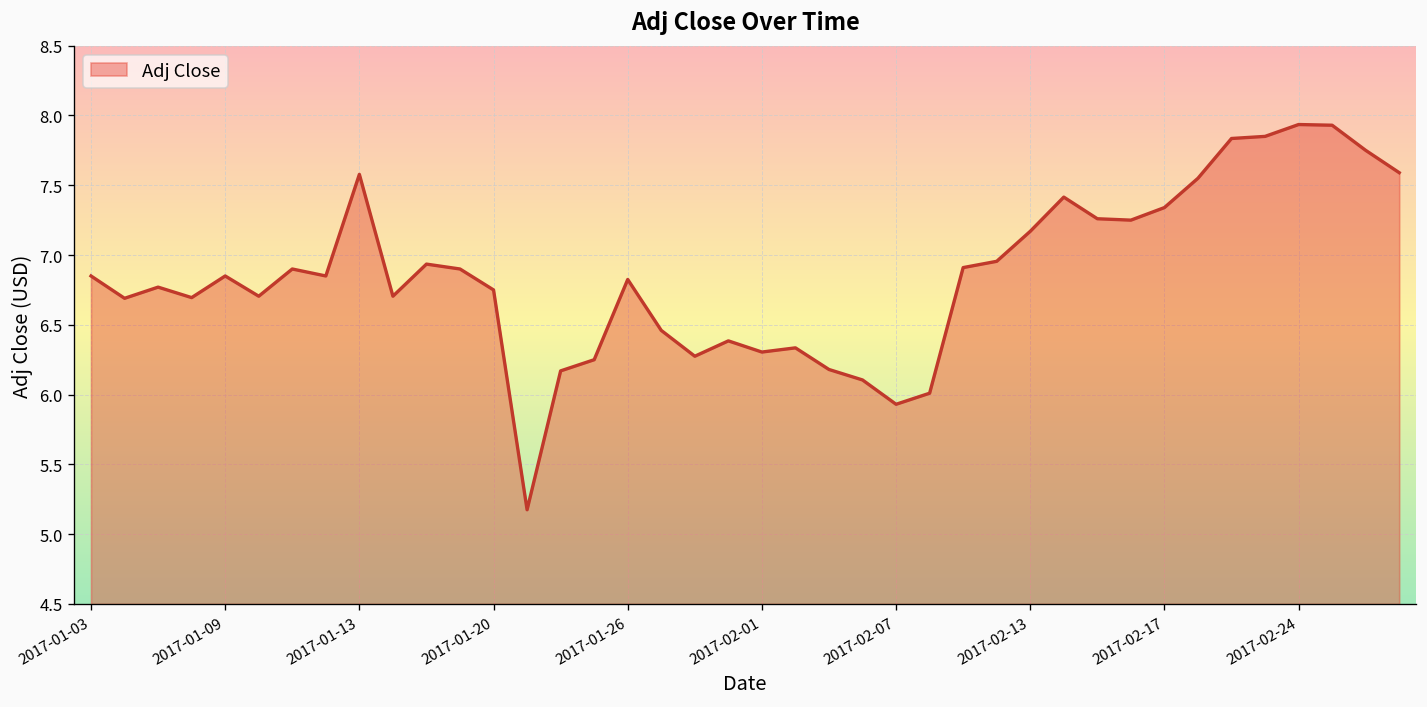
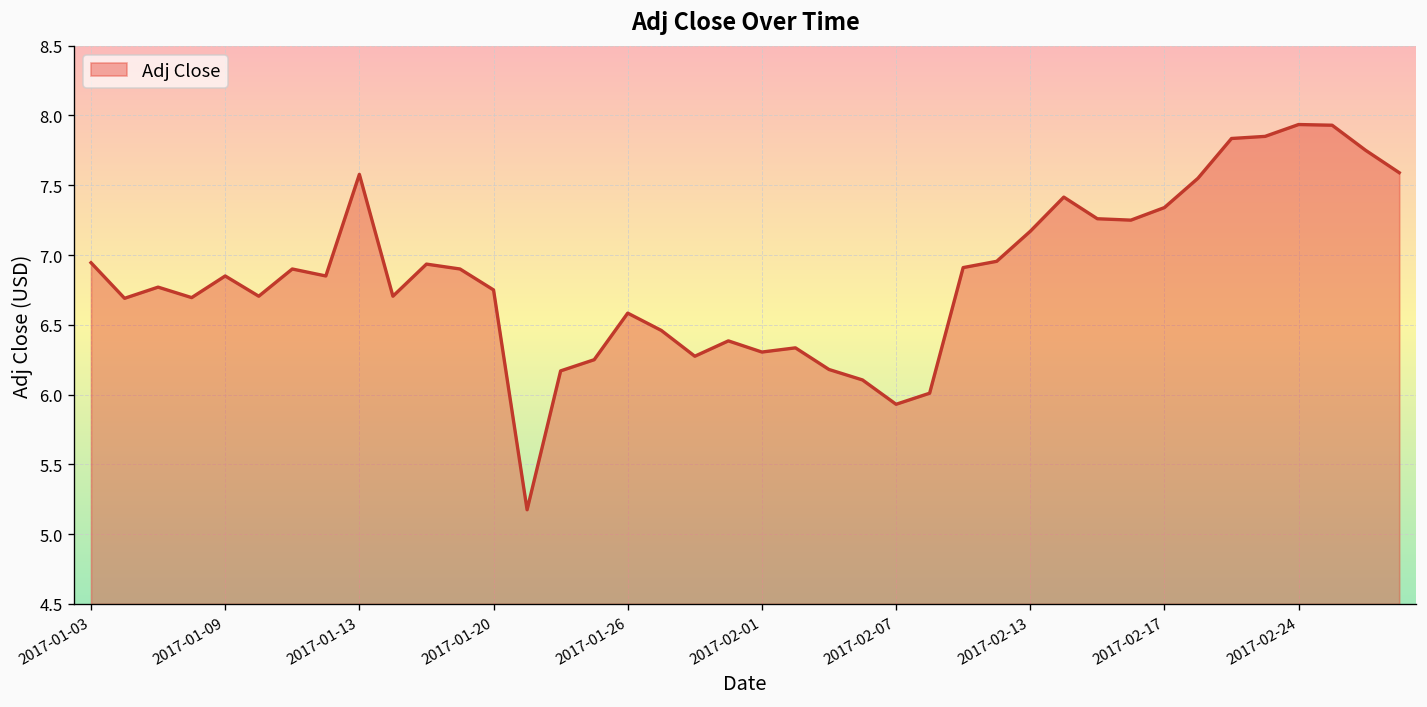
2017-01-03: 6.85 -> 6.94
2017-01-26: 6.82 -> 6.58
